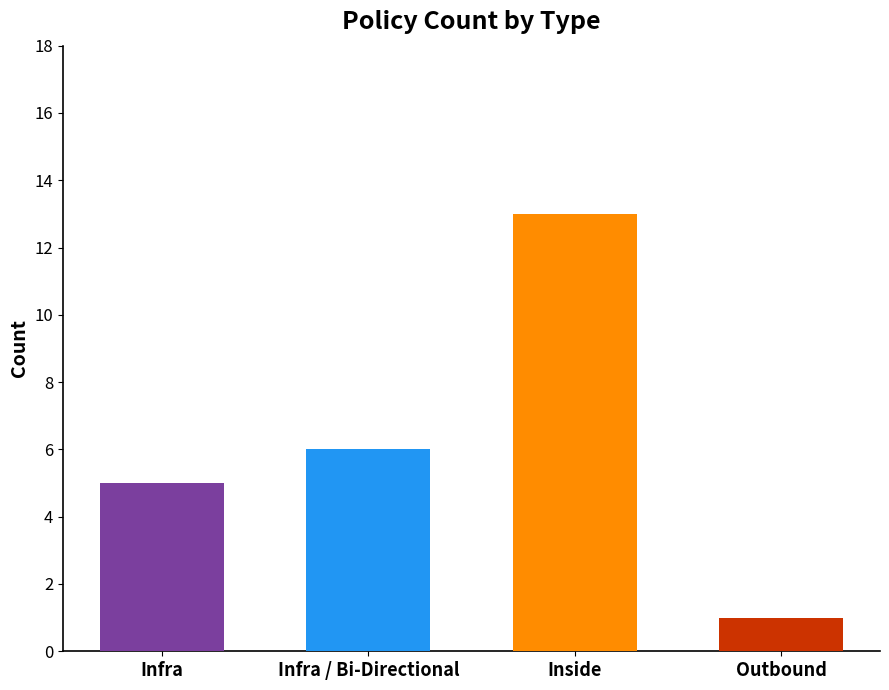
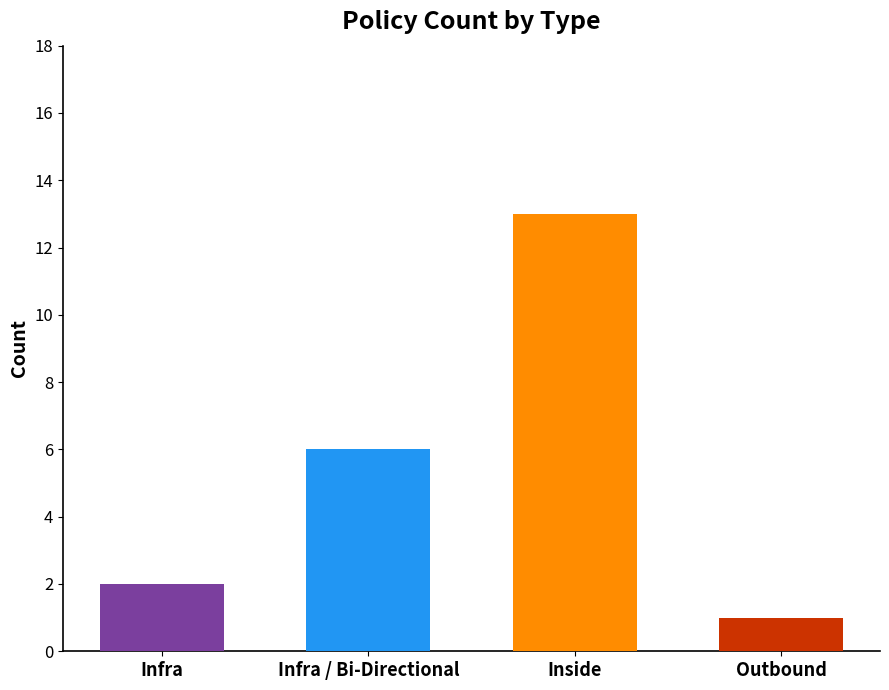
Infra: 5 -> 2
